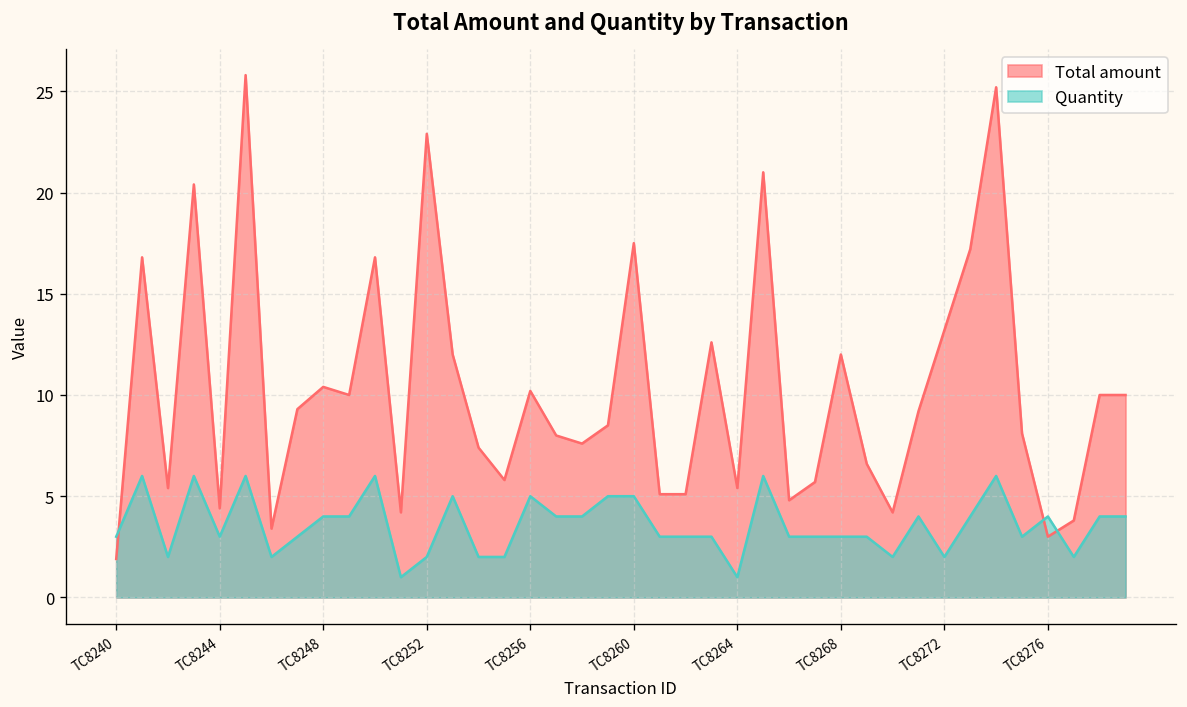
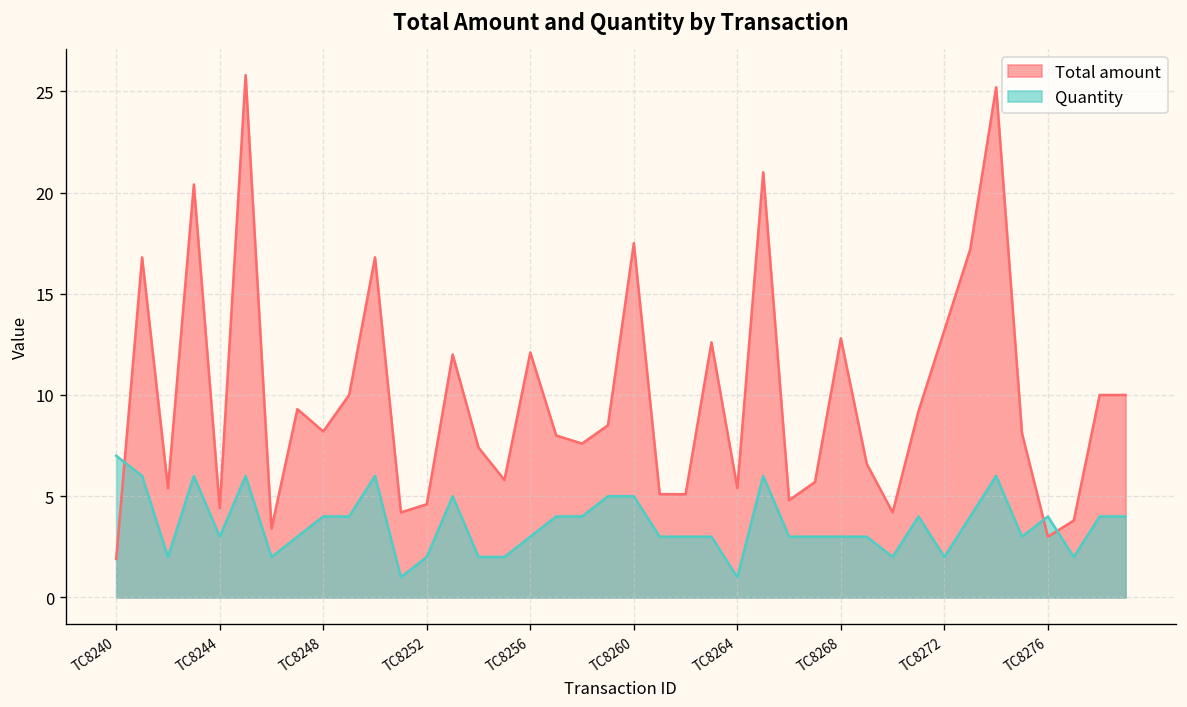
Quantity, TC8240: 3 -> 7
Total amount, TC8248: 10.4 -> 8.2
Total amount, TC8252: 22.9 -> 4.6
Total amount, TC8256: 10.2 -> 12.1
Quantity, TC8256: 5 -> 3
Total amount, TC8268: 12.0 -> 12.8
